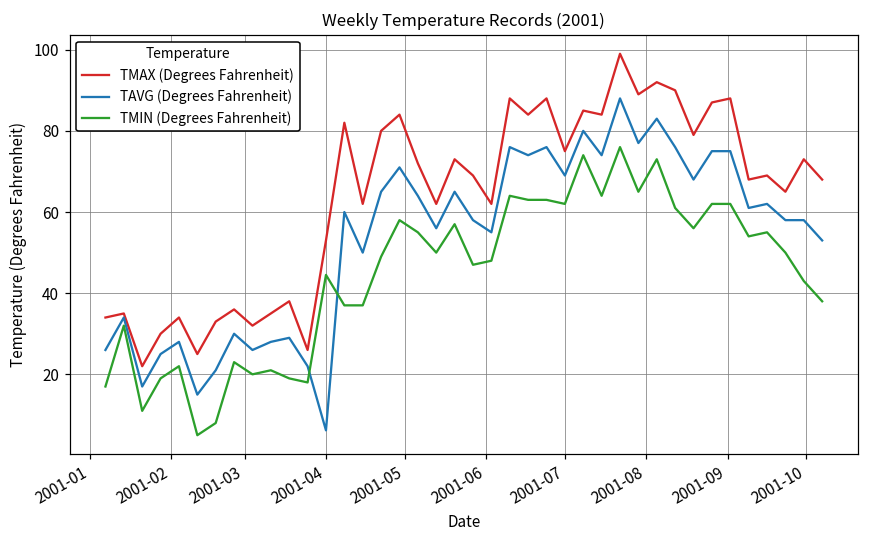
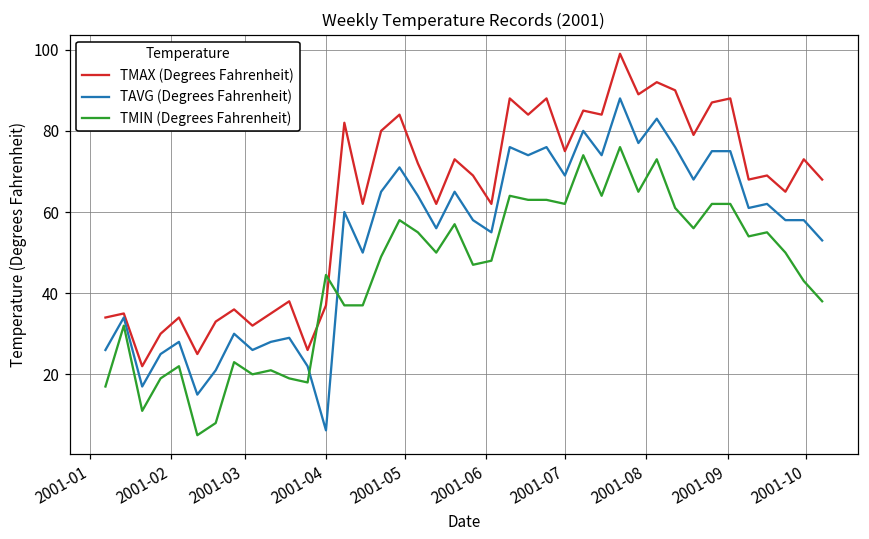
TMAX (Degrees Fahrenheit), 2001-04: 53 -> 37
